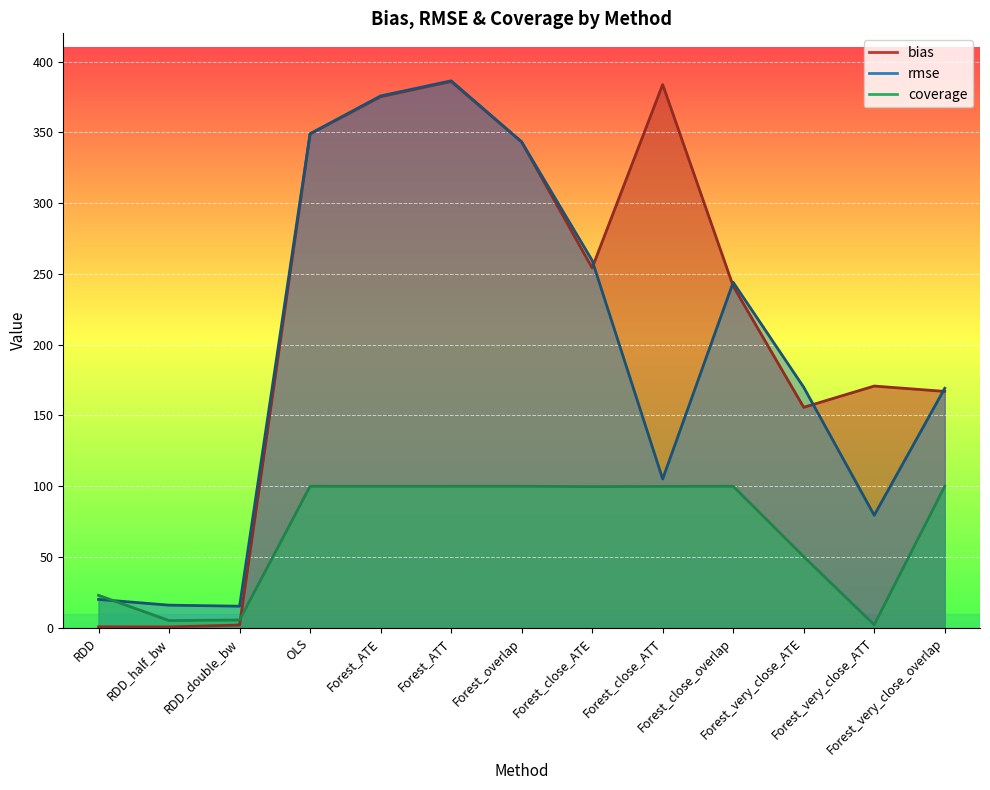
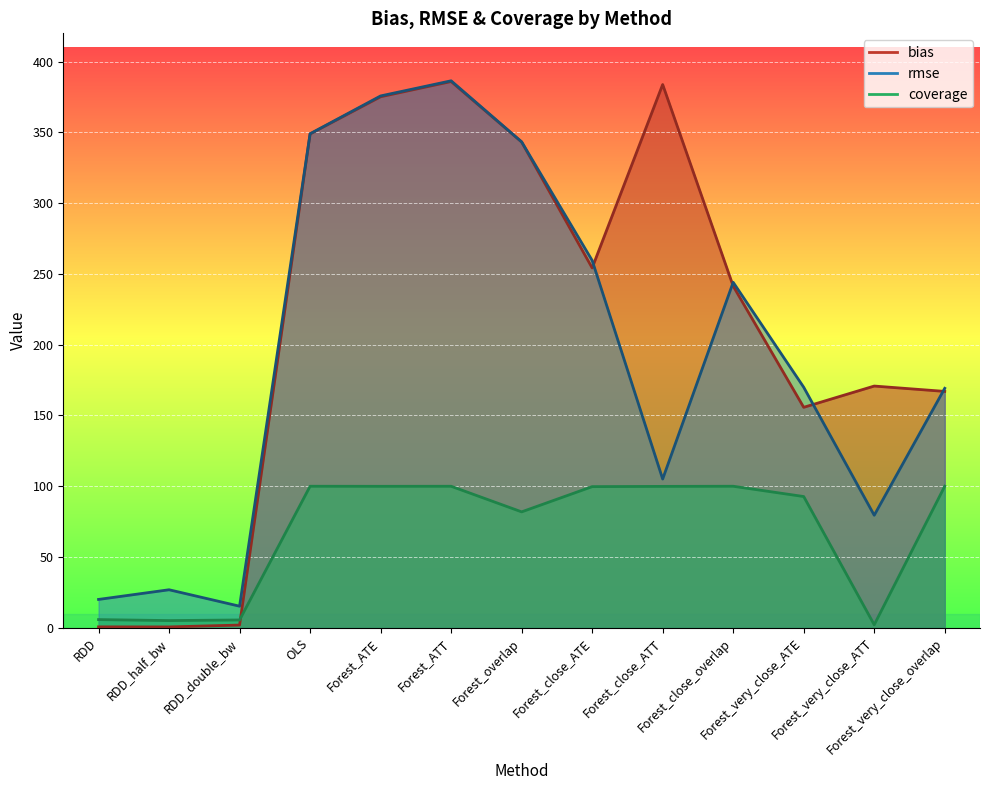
coverage, RDD: 23 -> 6
rmse, RDD_half_bw: 16 -> 27
coverage, Forest_overlap: 100 -> 82
coverage, Forest_very_close_ATE: 50 -> 93
